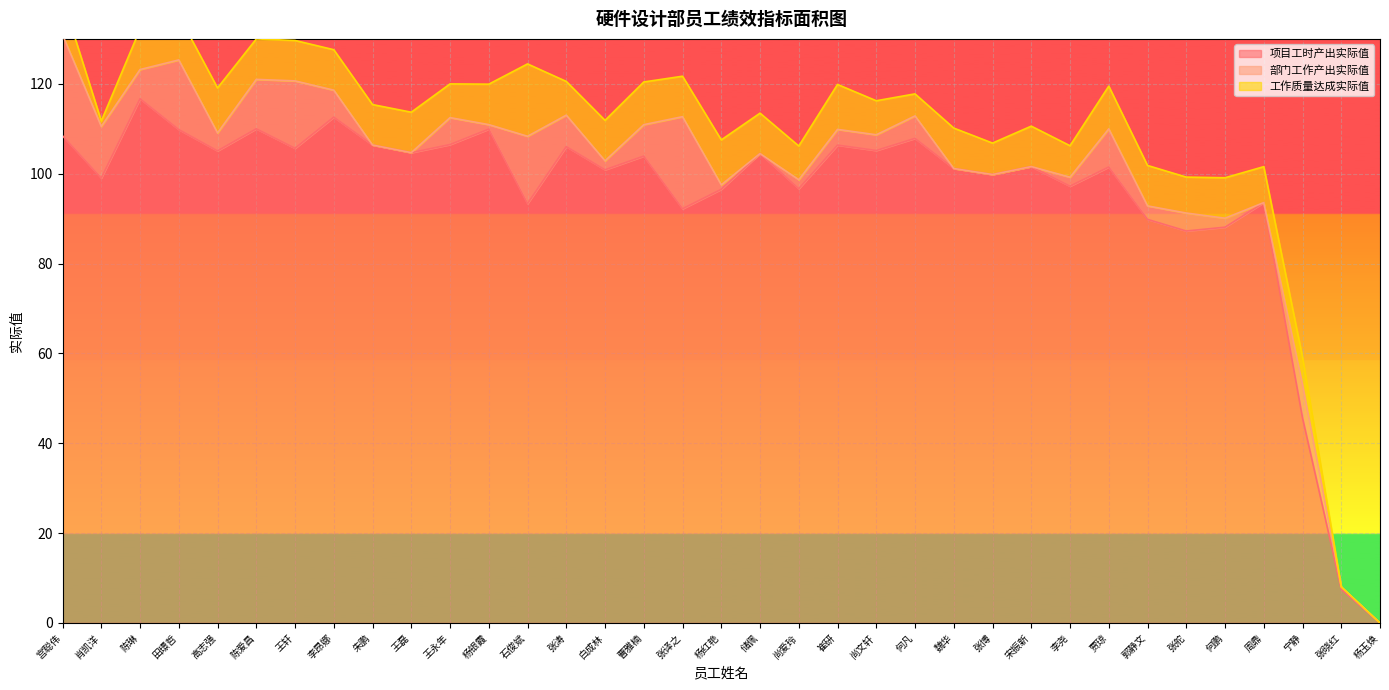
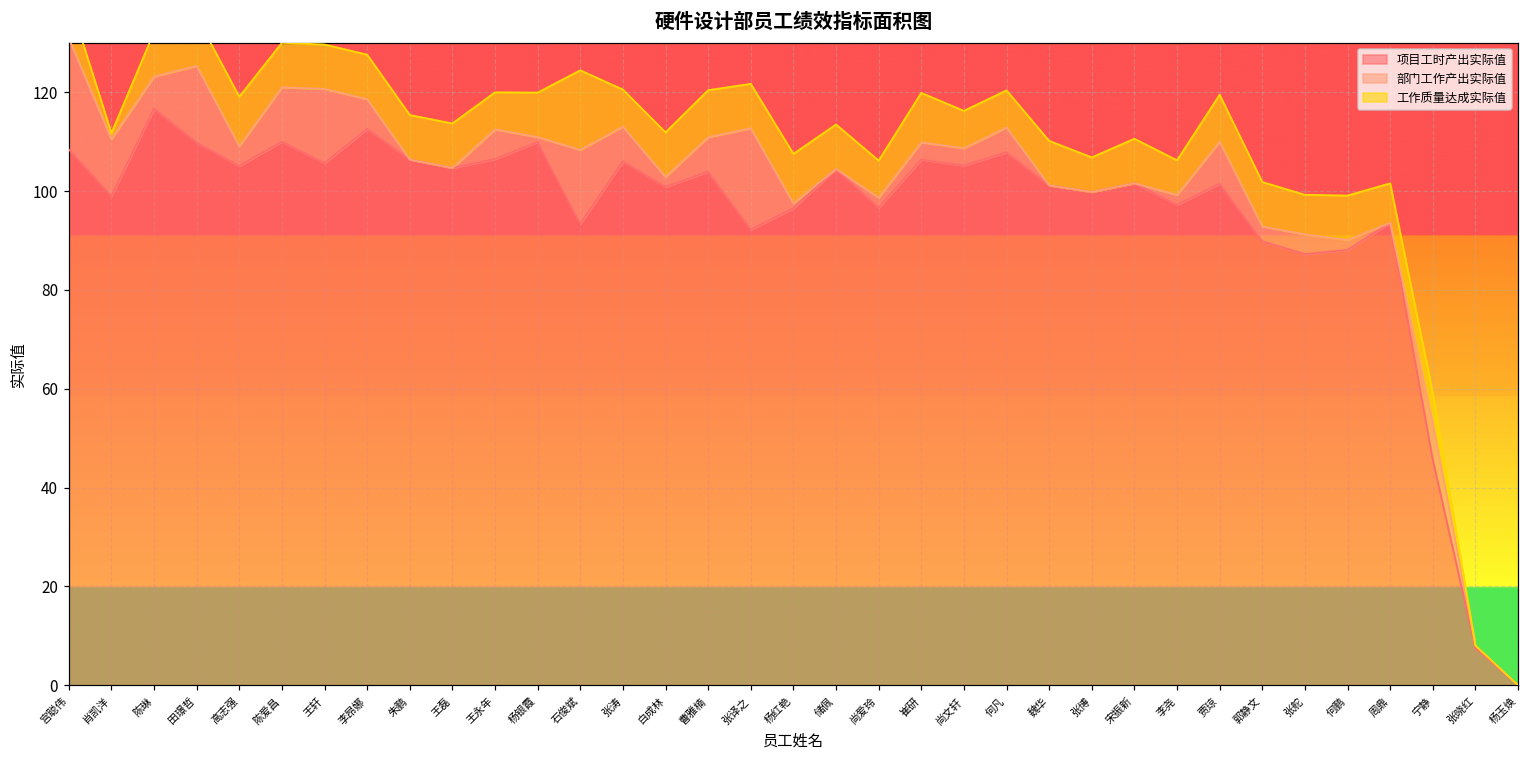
工作质量达成实际值, 何凡: 5 -> 8
